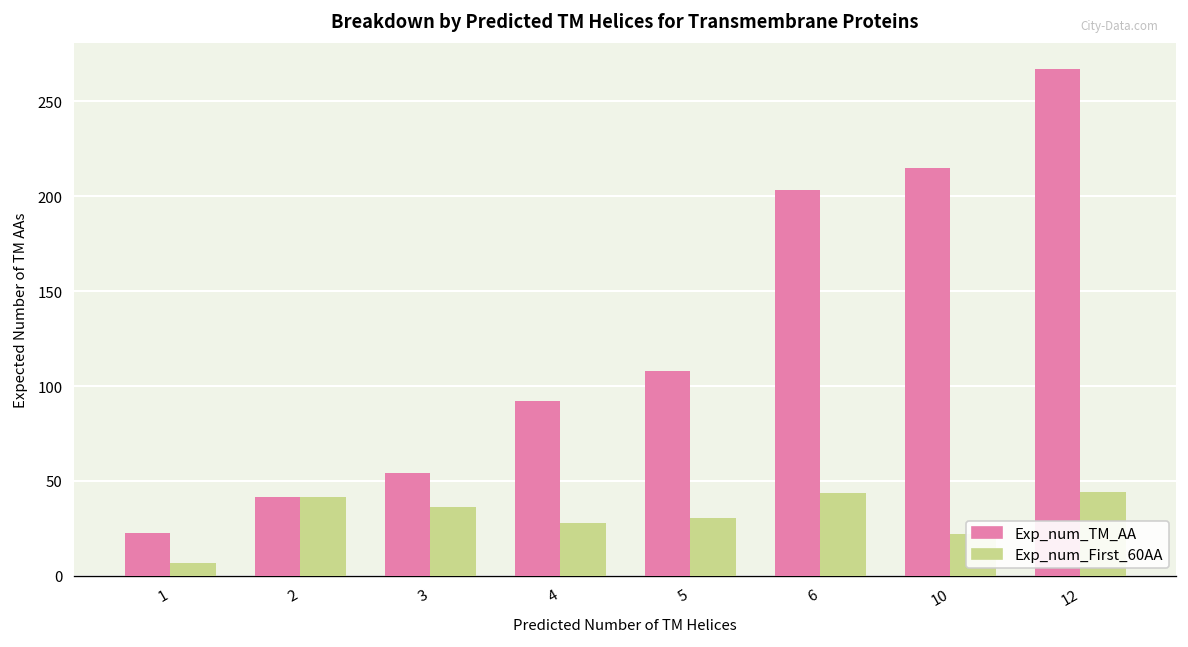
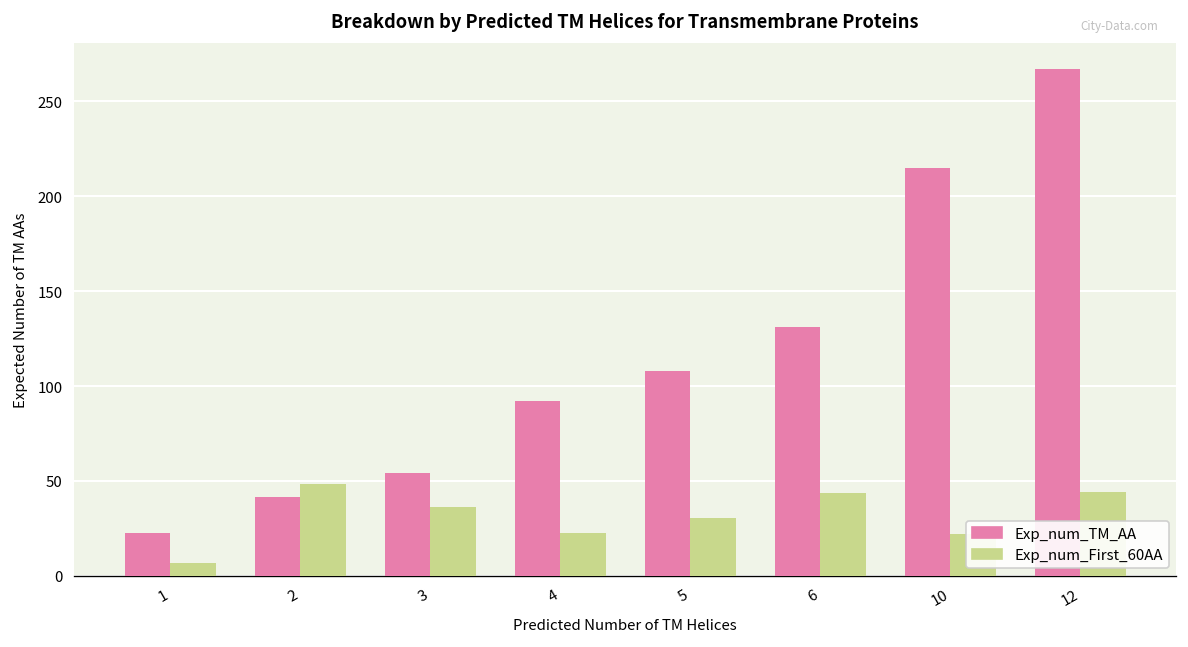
Exp_num_First_60AA, 2: 41 -> 49
Exp_num_First_60AA, 4: 28 -> 22
Exp_num_TM_AA, 6: 203 -> 131
